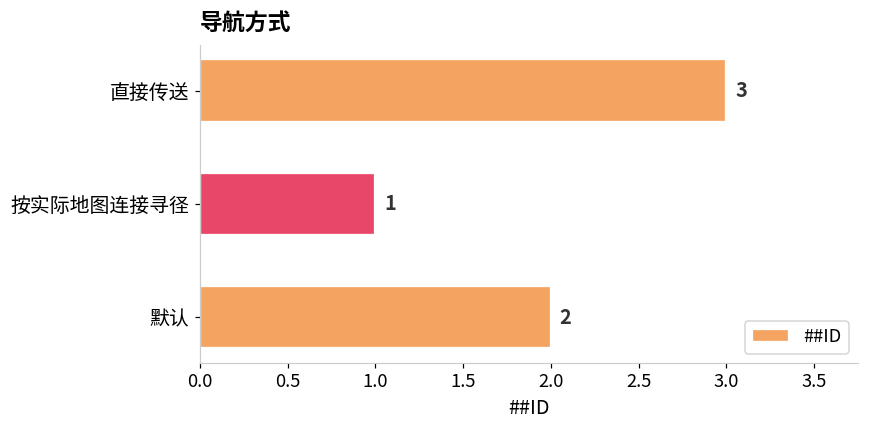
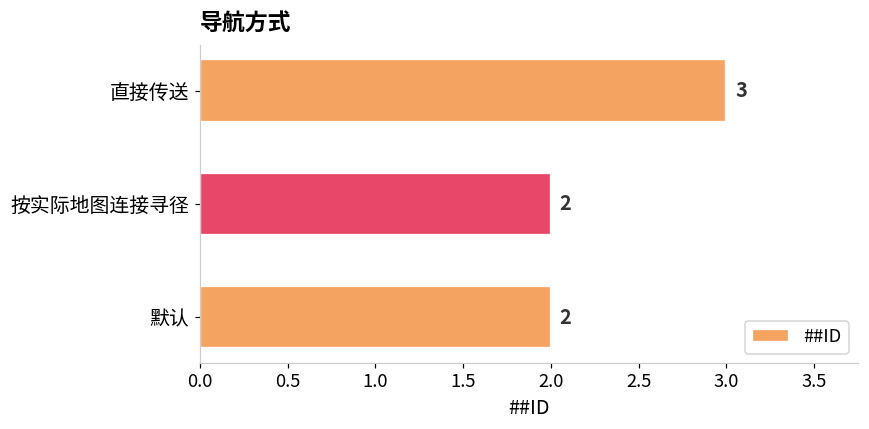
按实际地图连接寻径: 1 -> 2
